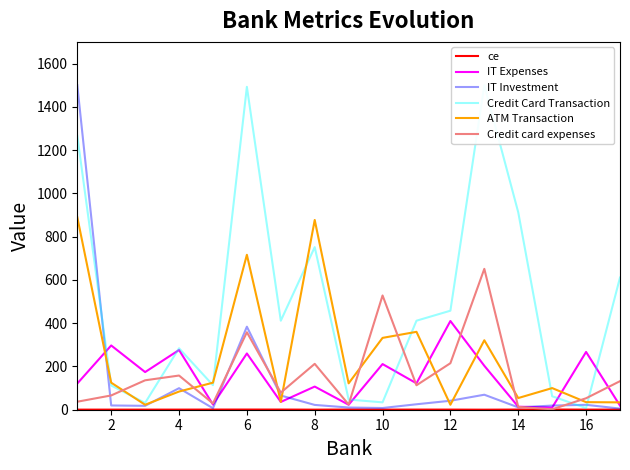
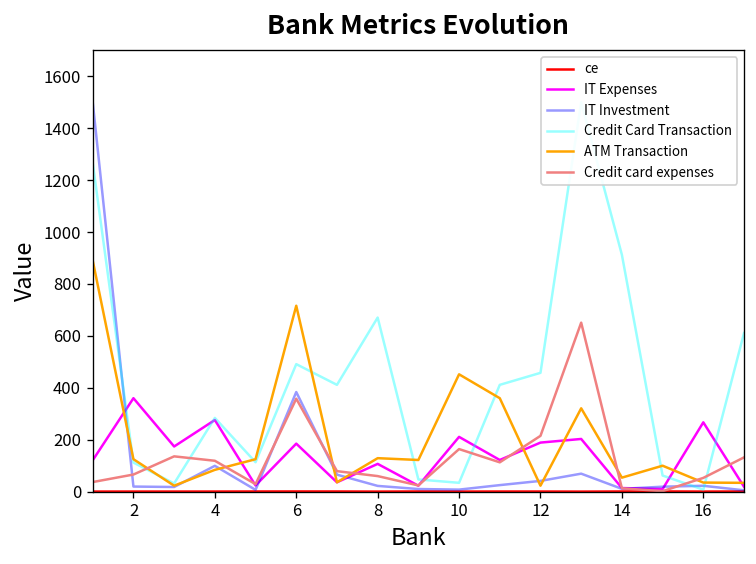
IT Expenses, 2: 300 -> 360
Credit card expenses, 4: 160 -> 120
IT Expenses, 6: 260 -> 190
Credit Card Transaction, 6: 1490 -> 490
Credit Card Transaction, 8: 750 -> 670
ATM Transaction, 8: 880 -> 130
Credit card expenses, 8: 210 -> 60
ATM Transaction, 10: 330 -> 450
Credit card expenses, 10: 530 -> 160
IT Expenses, 12: 410 -> 190
